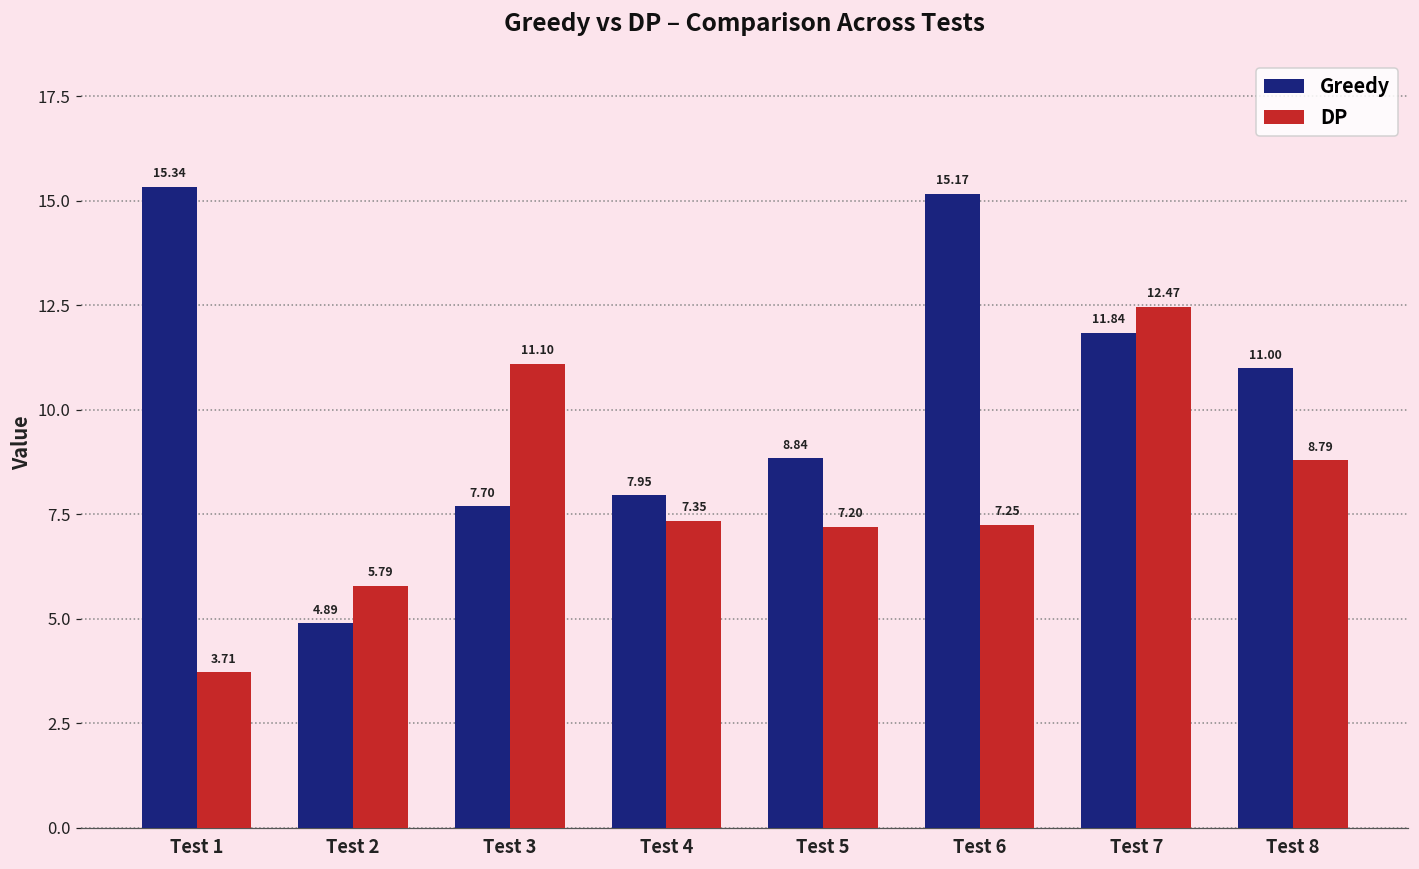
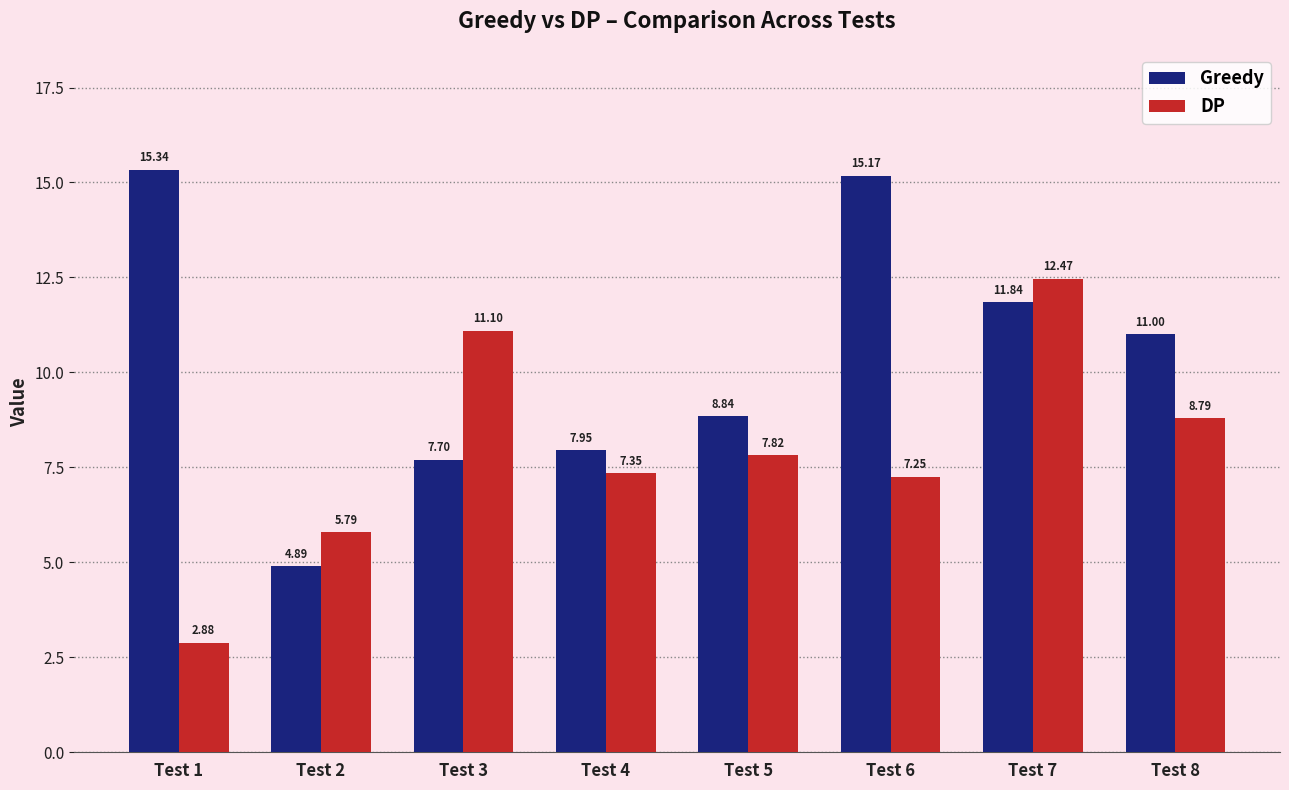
DP, Test 1: 3.71 -> 2.88
DP, Test 5: 7.20 -> 7.82
